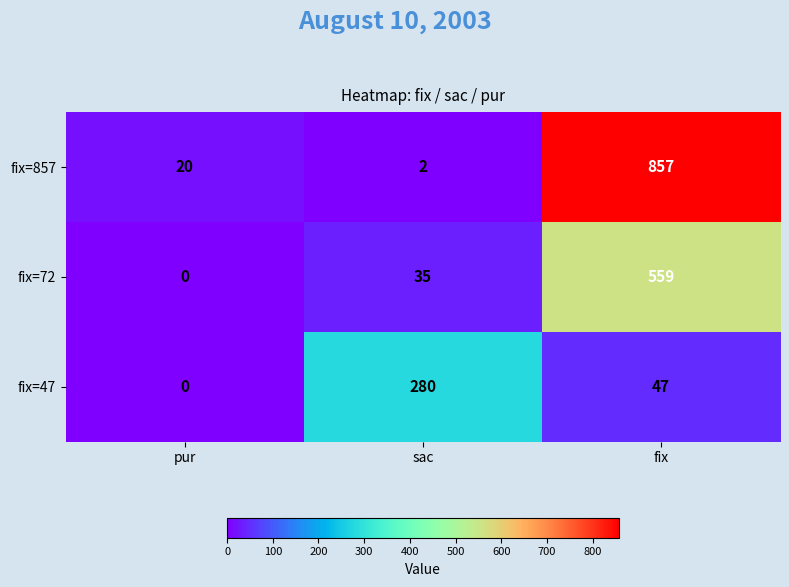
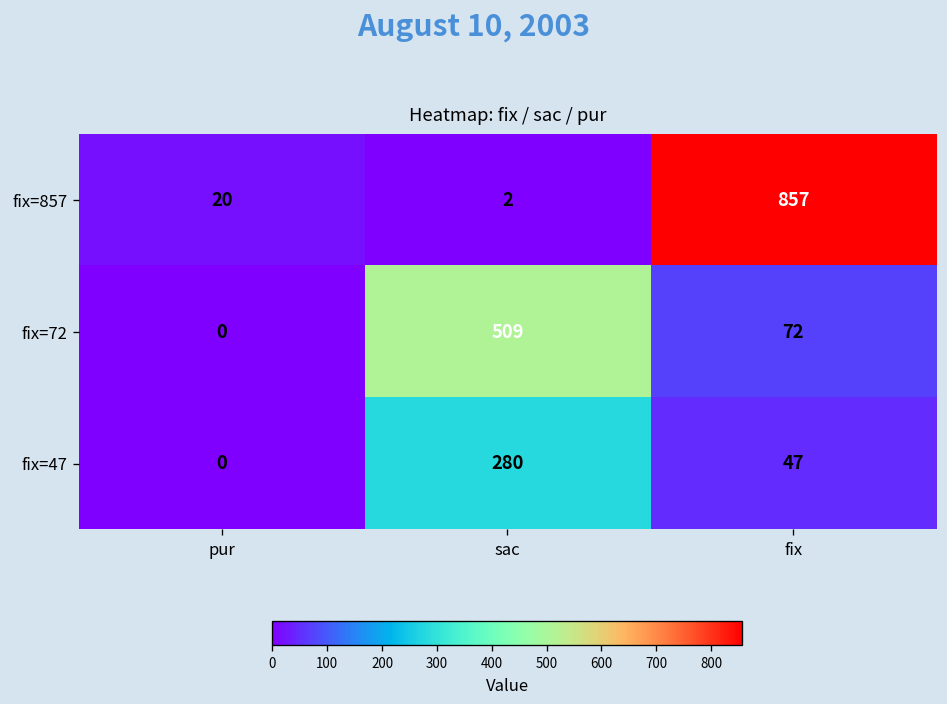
fix=72, sac: 35 -> 509
fix=72, fix: 559 -> 72
